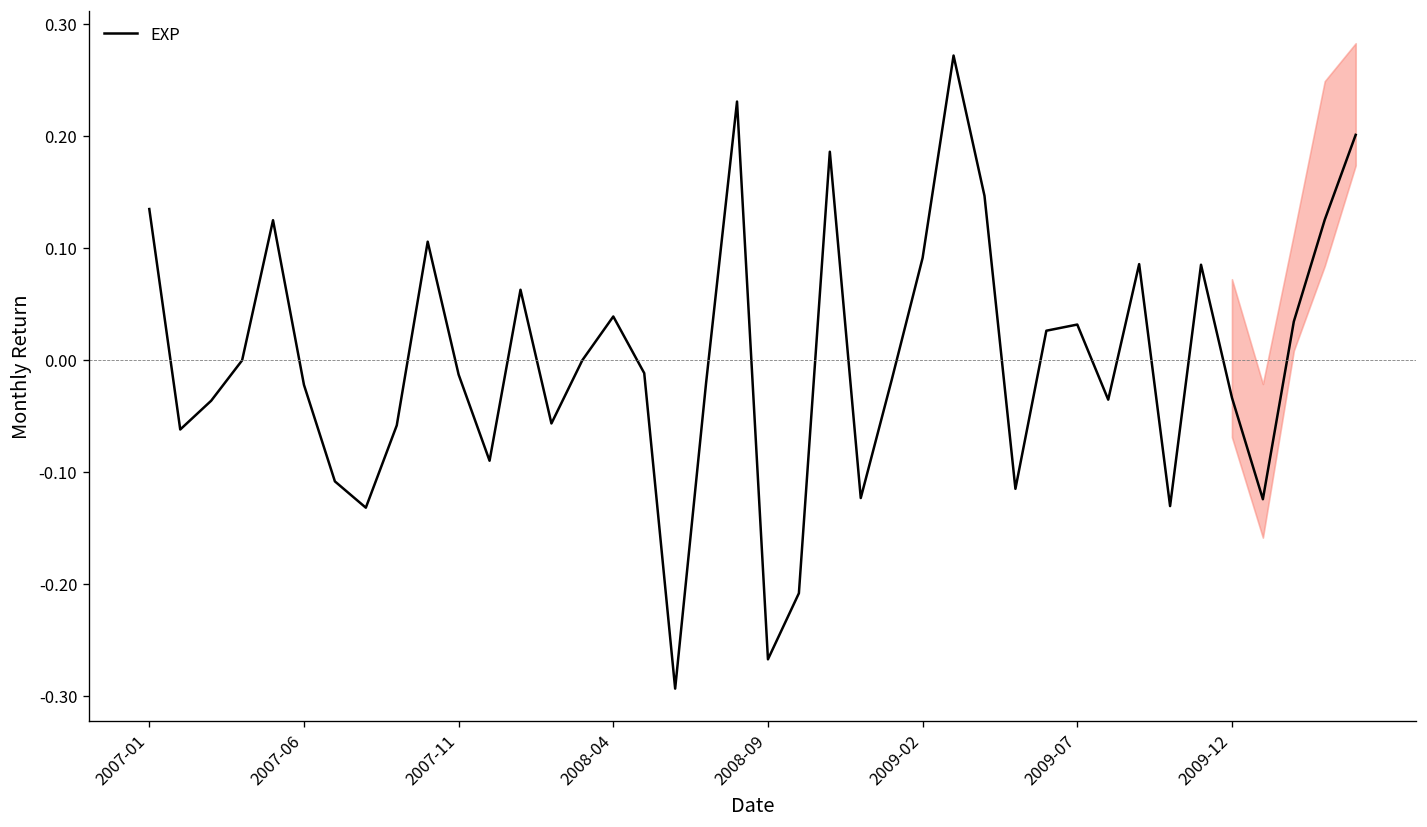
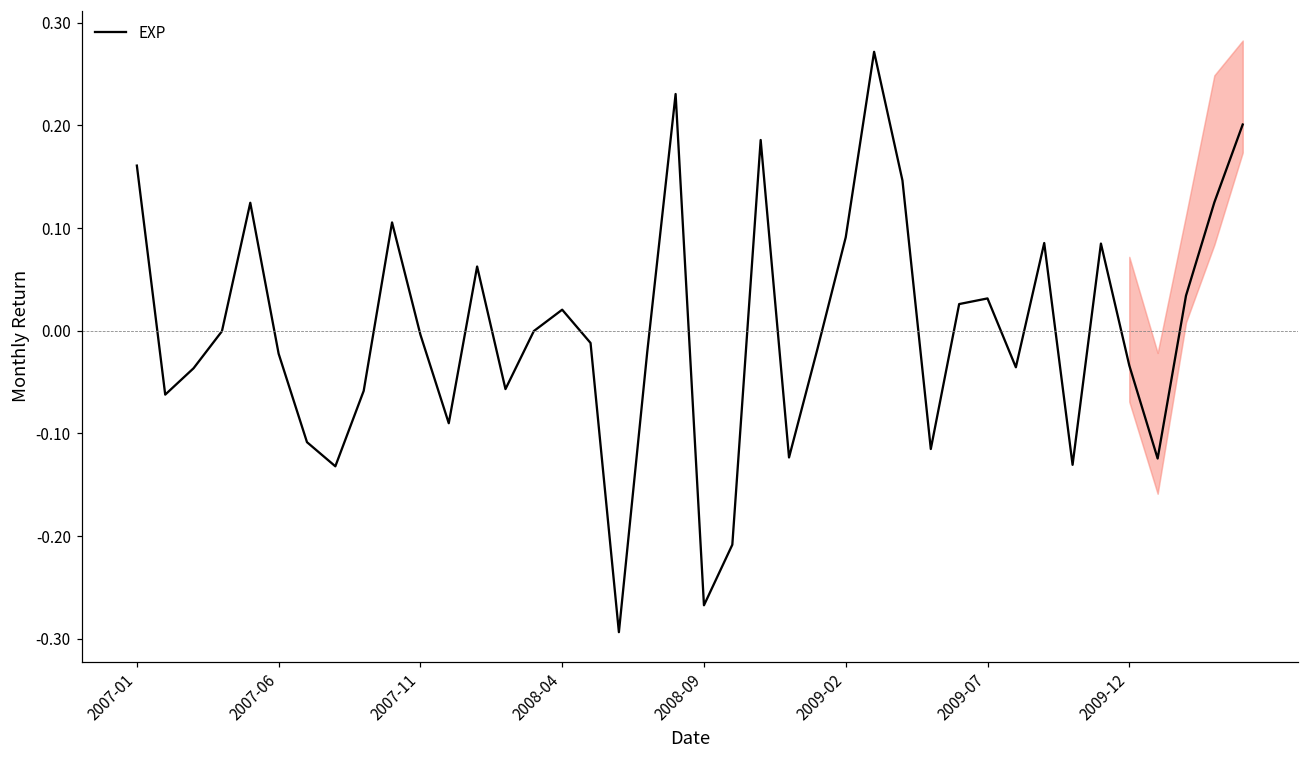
EXP, 2007-01: 0.13 -> 0.16
EXP, 2007-11: -0.01 -> 0.00
EXP, 2008-04: 0.04 -> 0.02
